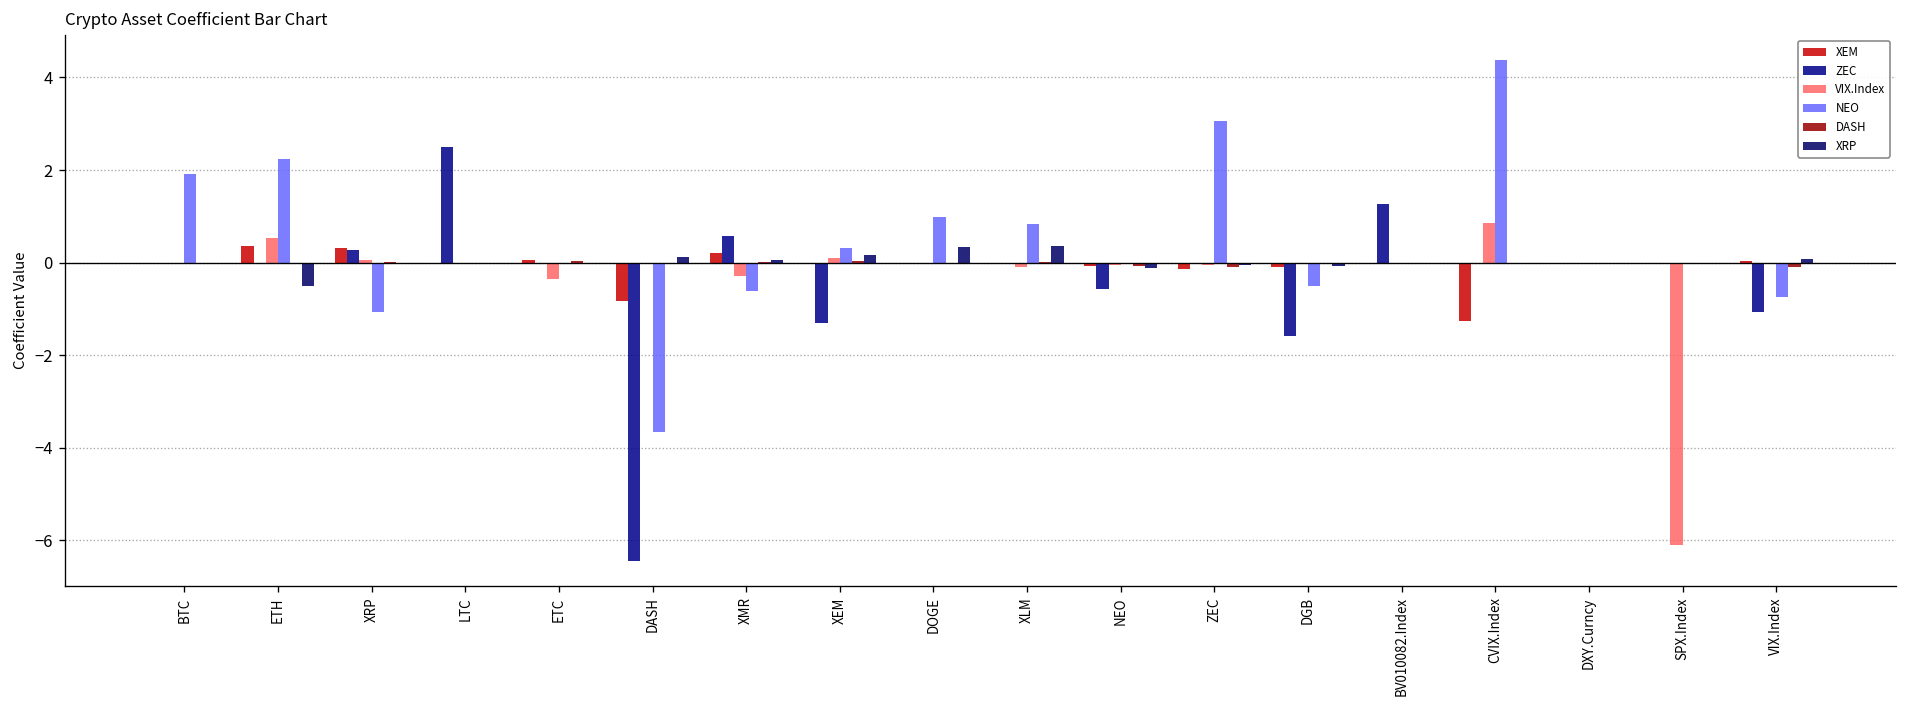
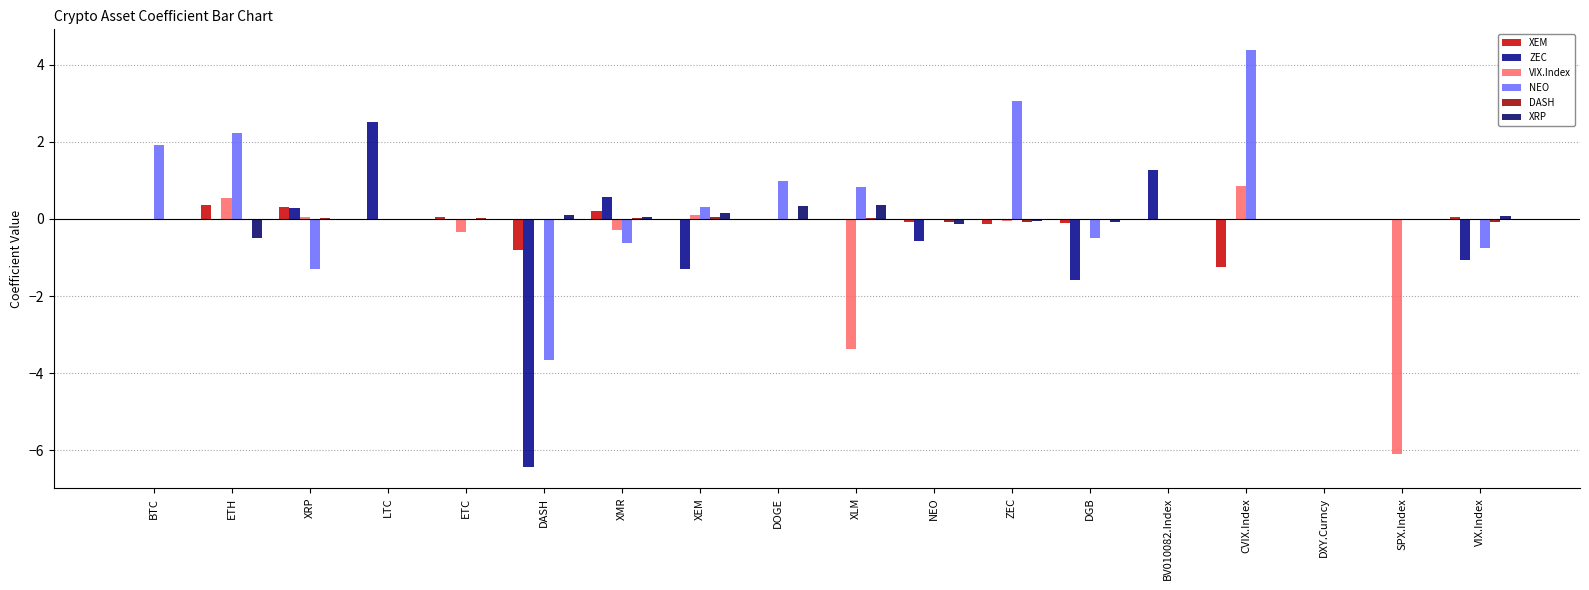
NEO, XRP: -1.1 -> -1.3
VIX.Index, XLM: -0.1 -> -3.4
